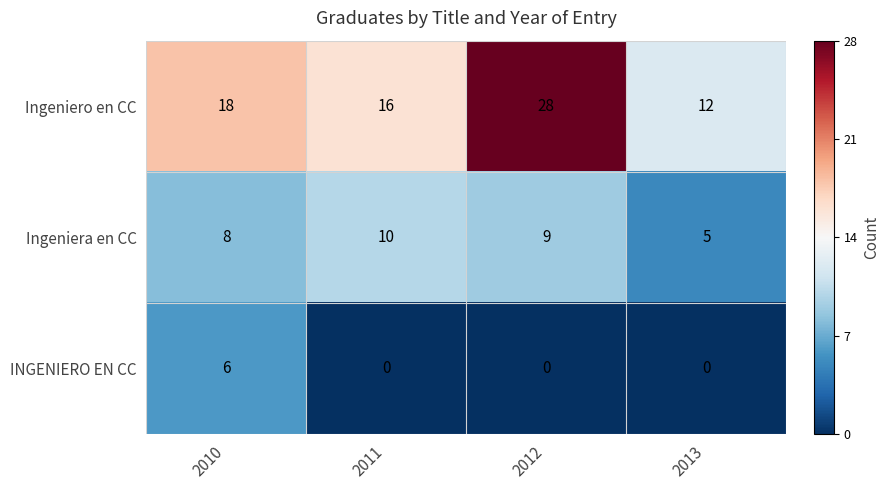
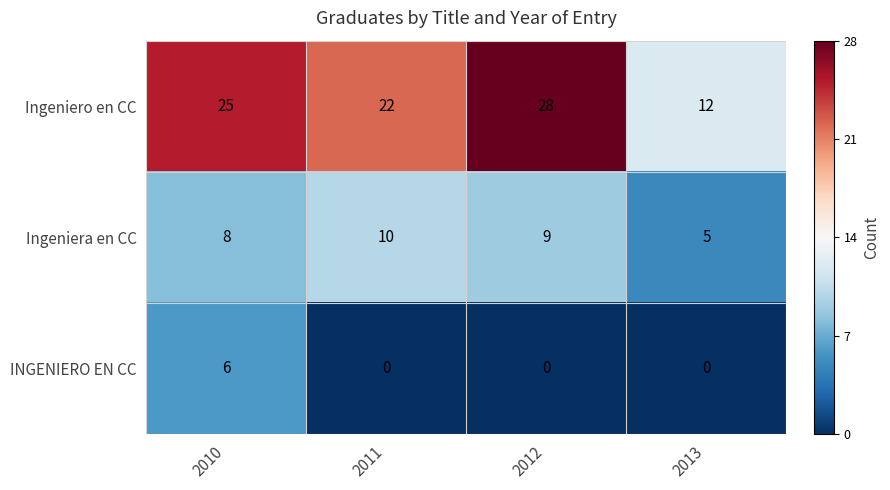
Ingeniero en CC, 2010: 18 -> 25
Ingeniero en CC, 2011: 16 -> 22
